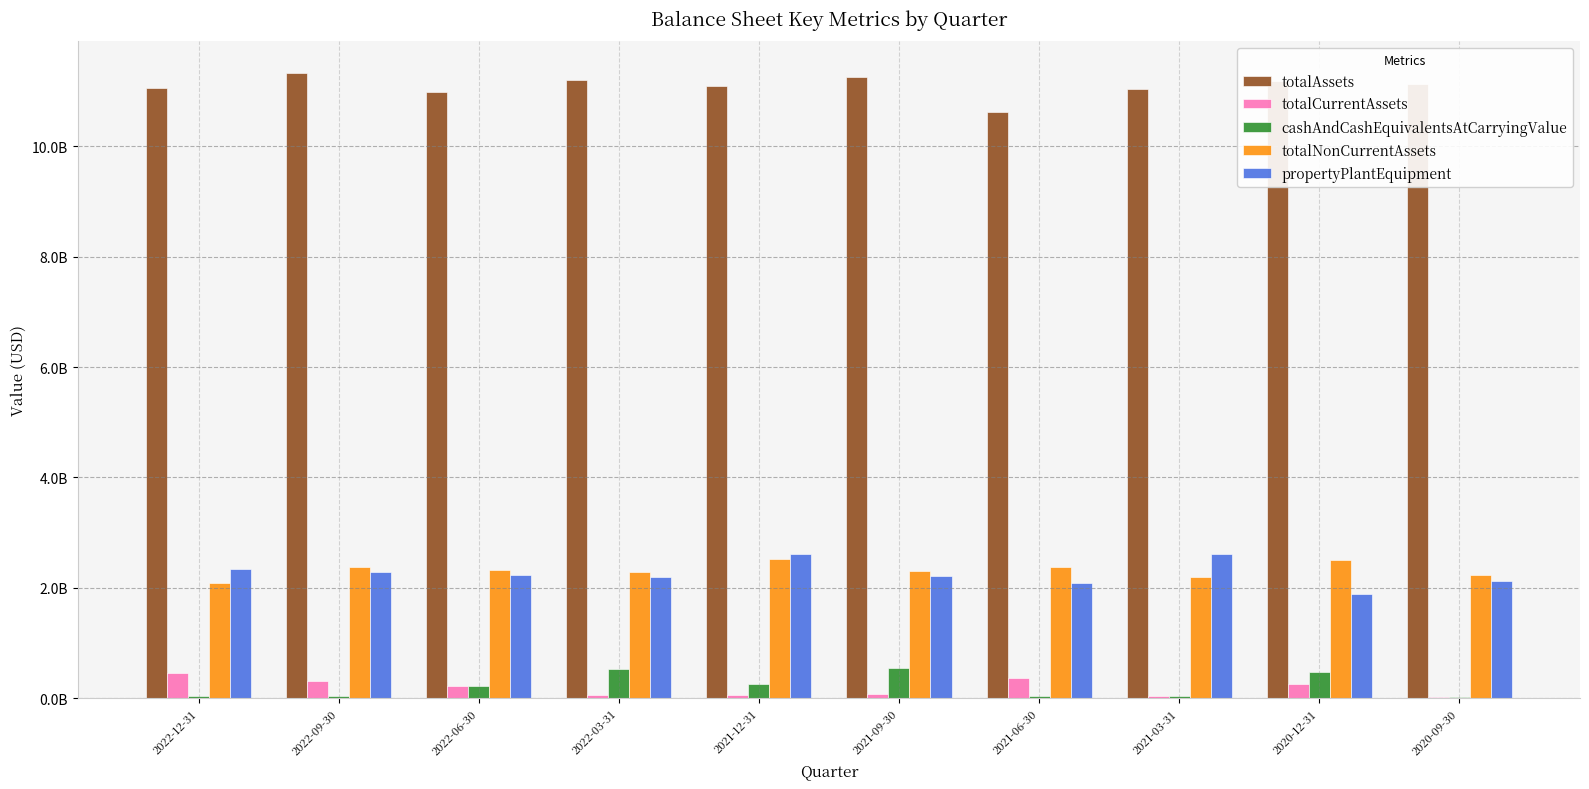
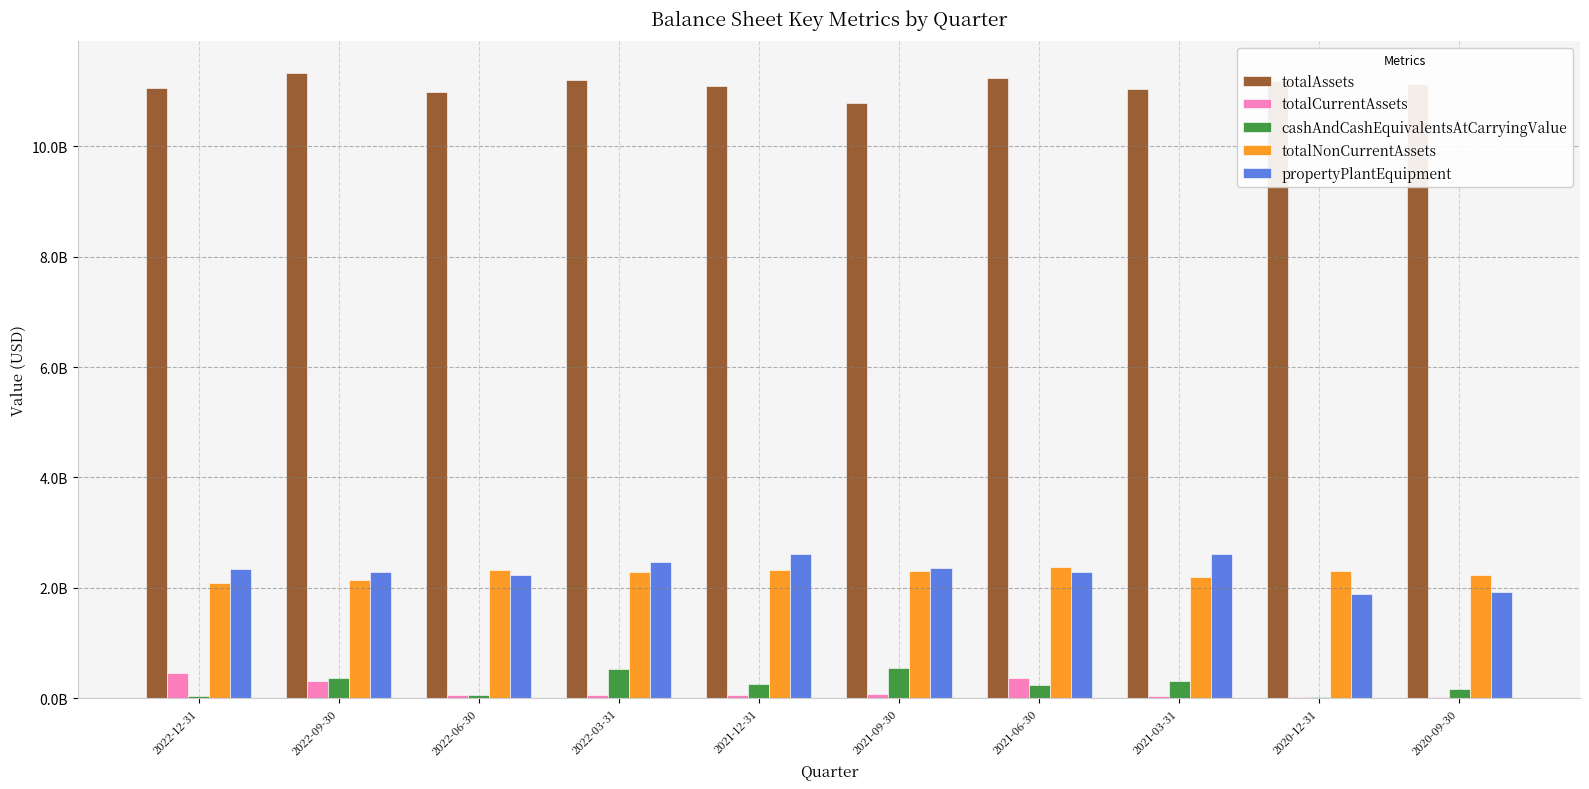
cashAndCashEquivalentsAtCarryingValue, 2022-09-30: 0 -> 400000000
totalNonCurrentAssets, 2022-09-30: 2400000000 -> 2100000000
totalCurrentAssets, 2022-06-30: 200000000 -> 100000000
cashAndCashEquivalentsAtCarryingValue, 2022-06-30: 200000000 -> 100000000
propertyPlantEquipment, 2022-03-31: 2200000000 -> 2500000000
totalNonCurrentAssets, 2021-12-31: 2500000000 -> 2300000000
totalAssets, 2021-09-30: 11300000000 -> 10800000000
propertyPlantEquipment, 2021-09-30: 2200000000 -> 2400000000
totalAssets, 2021-06-30: 10600000000 -> 11200000000
cashAndCashEquivalentsAtCarryingValue, 2021-06-30: 0 -> 200000000
propertyPlantEquipment, 2021-06-30: 2100000000 -> 2300000000
cashAndCashEquivalentsAtCarryingValue, 2021-03-31: 0 -> 300000000
totalCurrentAssets, 2020-12-31: 300000000 -> 0
cashAndCashEquivalentsAtCarryingValue, 2020-12-31: 500000000 -> 0
totalNonCurrentAssets, 2020-12-31: 2500000000 -> 2300000000
cashAndCashEquivalentsAtCarryingValue, 2020-09-30: 0 -> 200000000
propertyPlantEquipment, 2020-09-30: 2100000000 -> 1900000000
